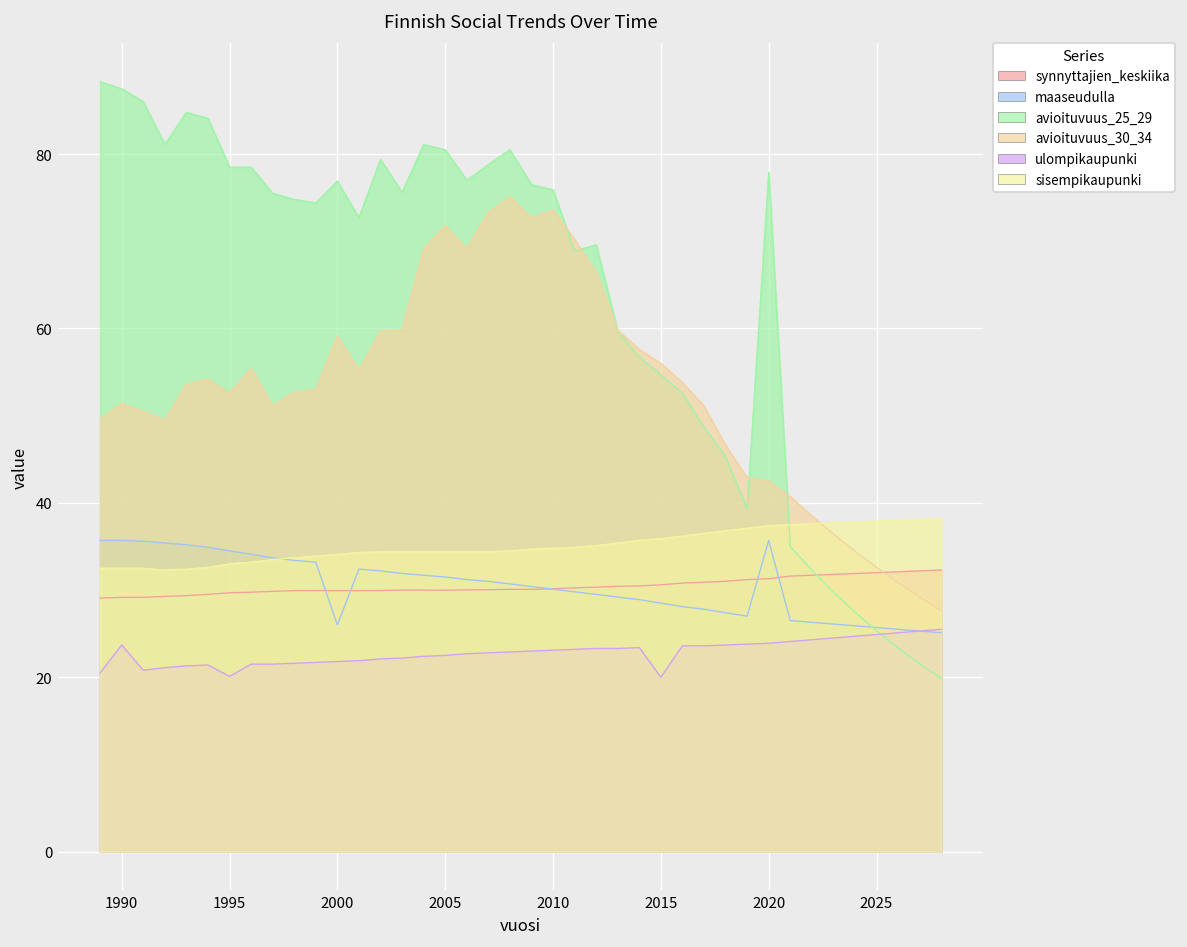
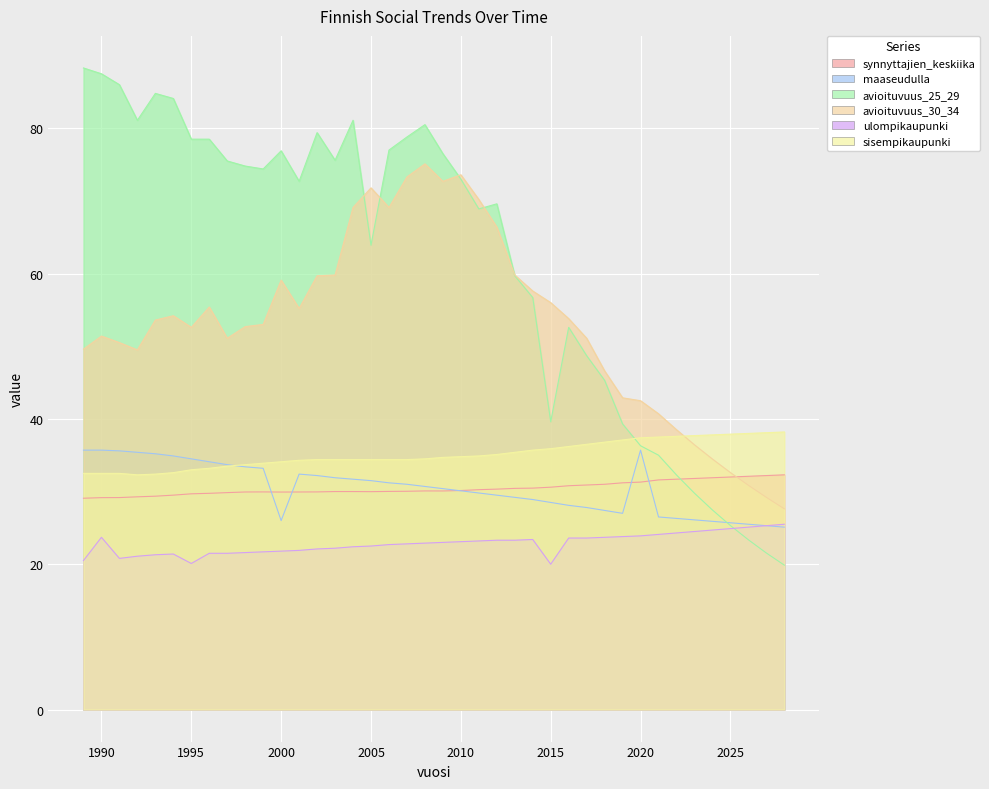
avioituvuus_25_29, 2005: 81 -> 64
avioituvuus_25_29, 2010: 76 -> 73
avioituvuus_25_29, 2015: 55 -> 40
avioituvuus_25_29, 2020: 78 -> 36
